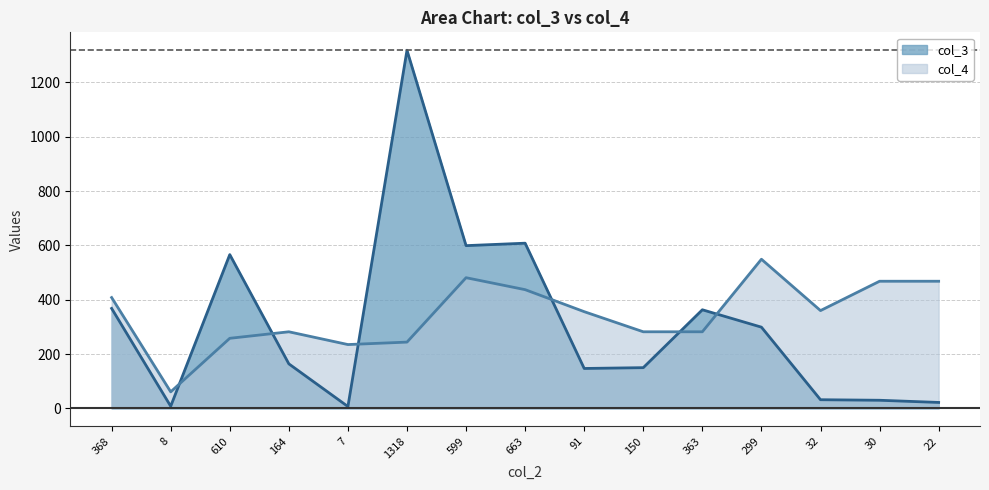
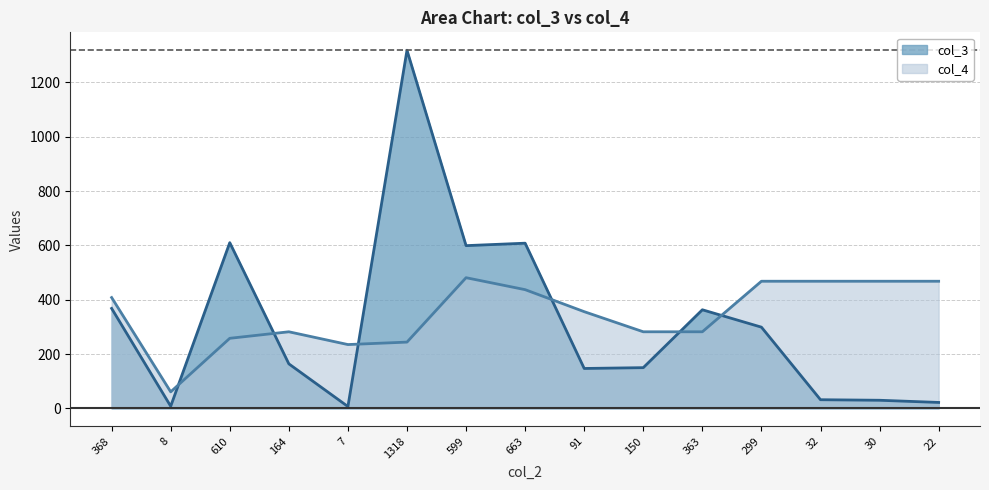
col_3, 610: 570 -> 610
col_4, 299: 550 -> 470
col_4, 32: 360 -> 470
